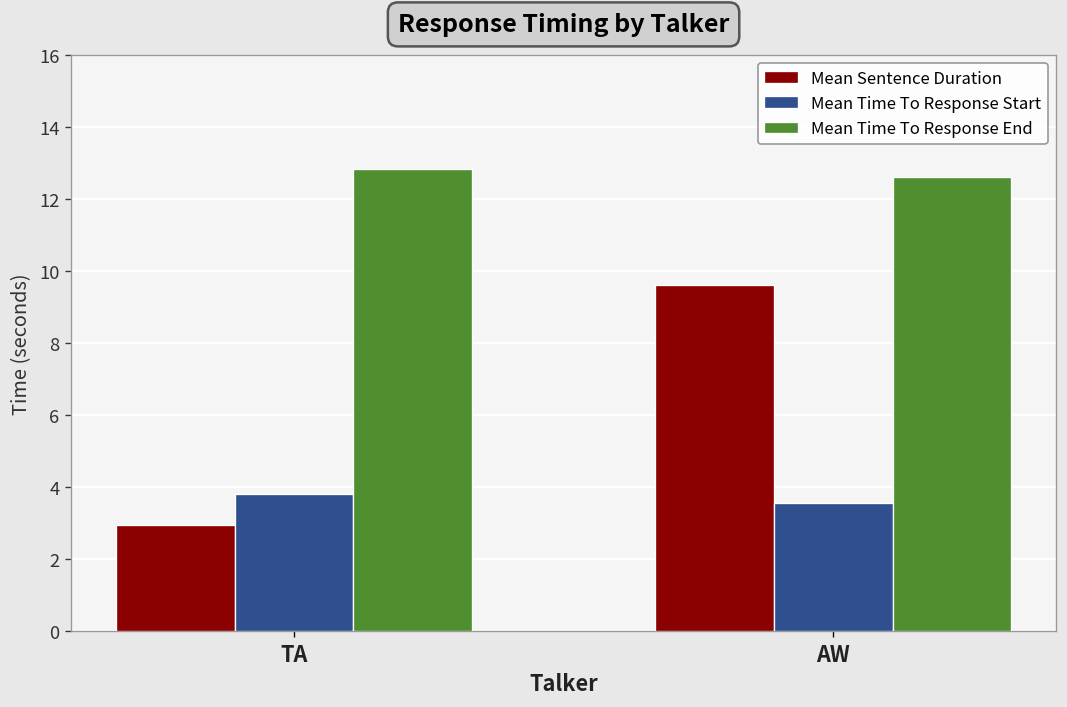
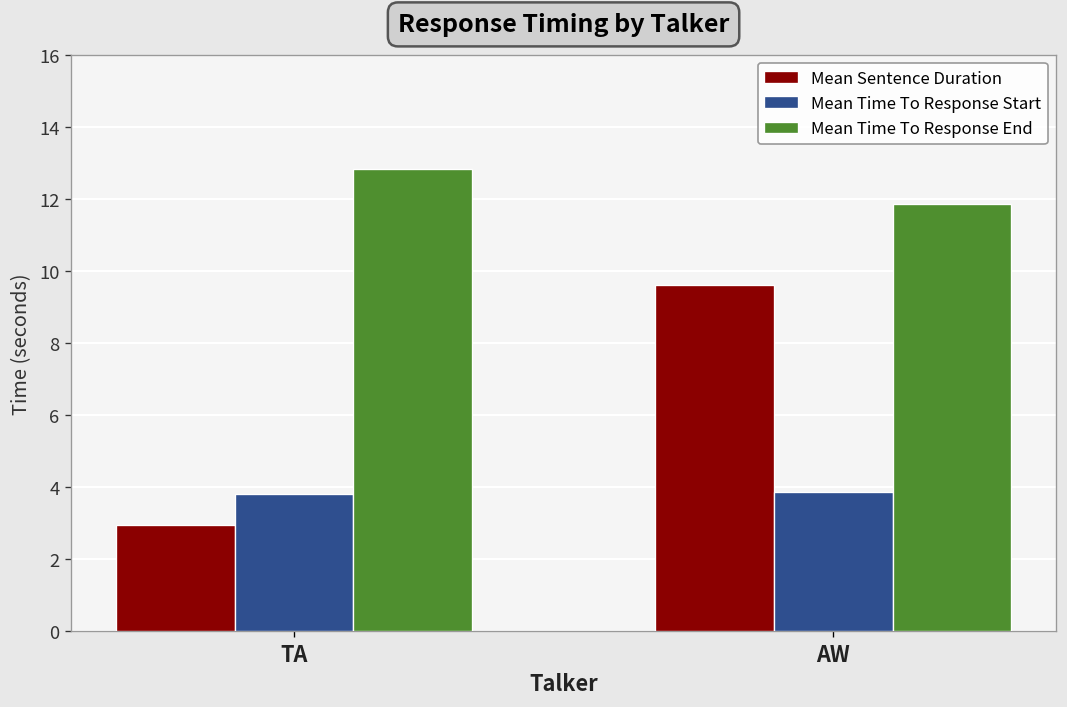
Mean Time To Response Start, AW: 3.6 -> 3.9
Mean Time To Response End, AW: 12.6 -> 11.9
